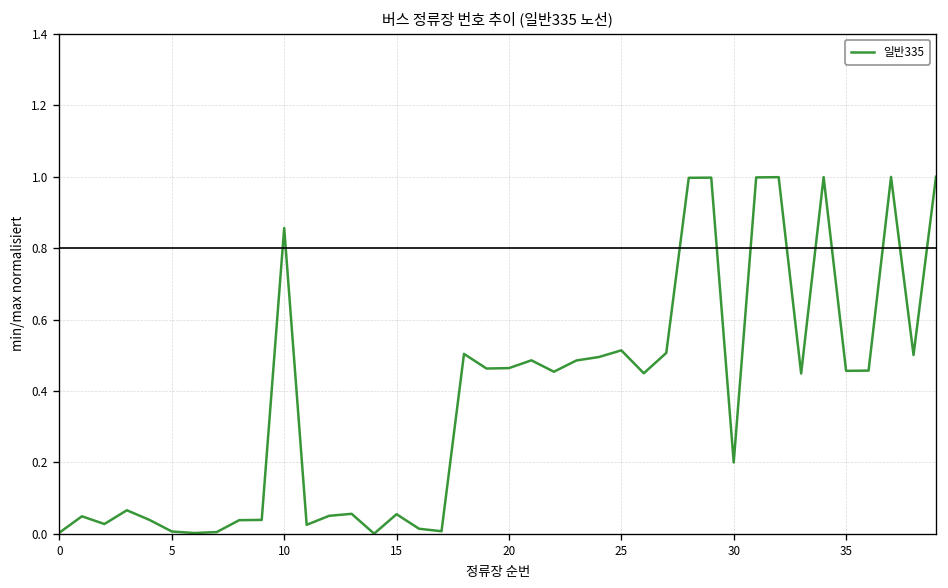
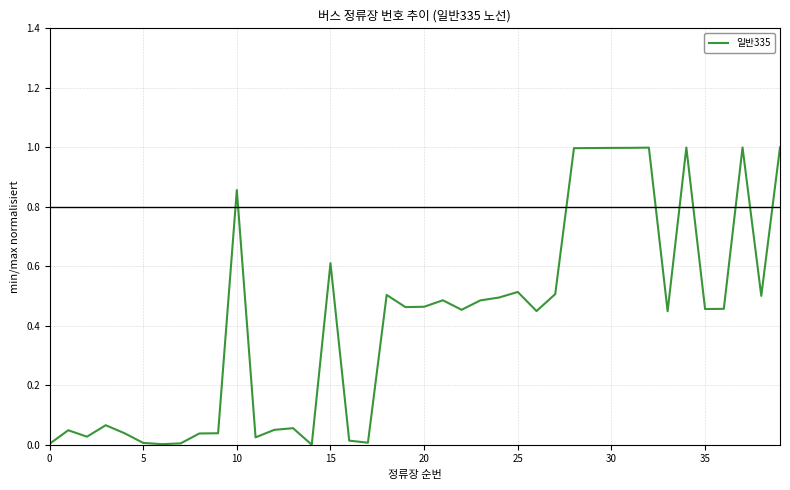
15: 0.05 -> 0.61
30: 0.20 -> 1.00
